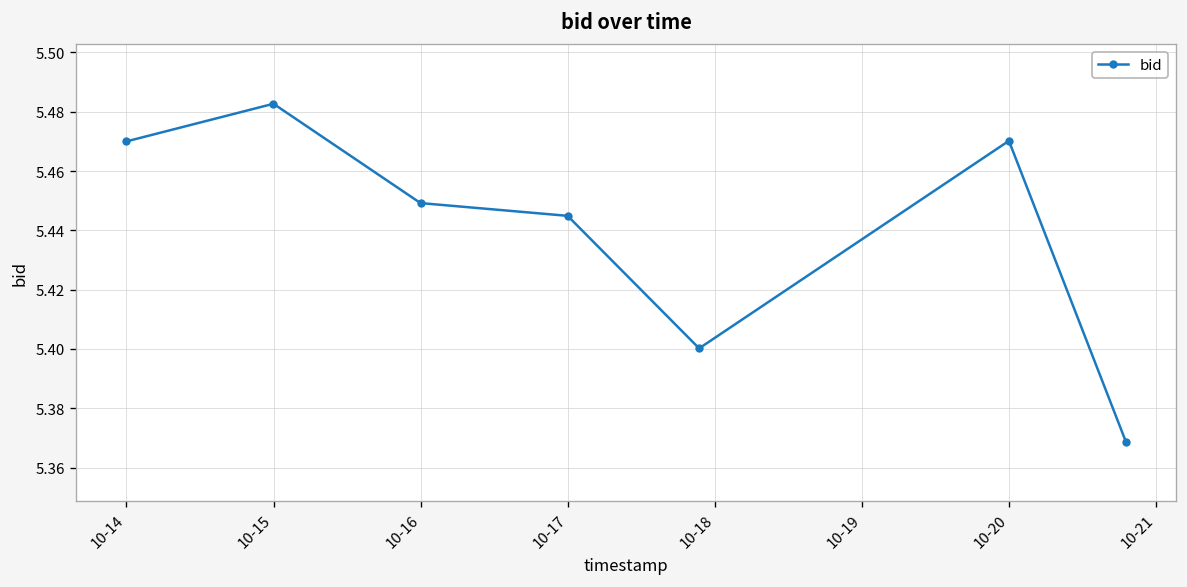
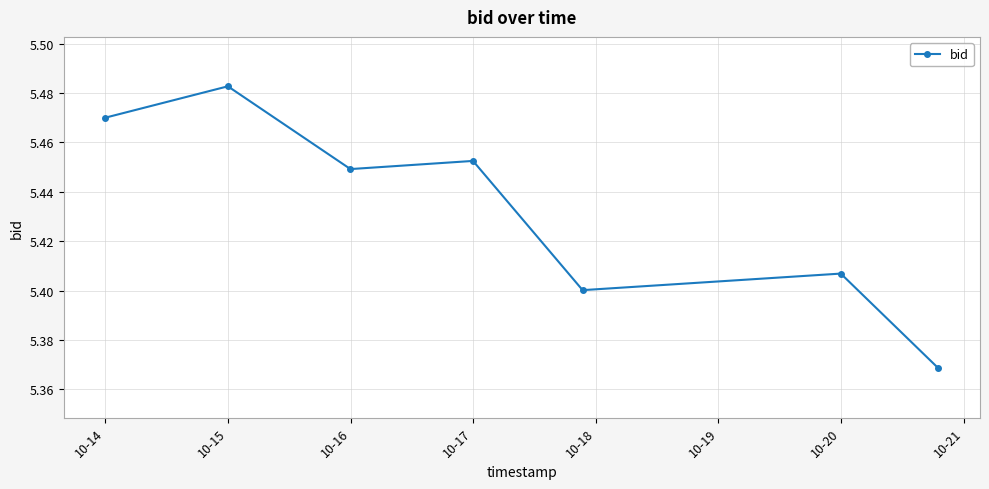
10-17: 5.445 -> 5.453
10-20: 5.470 -> 5.407
